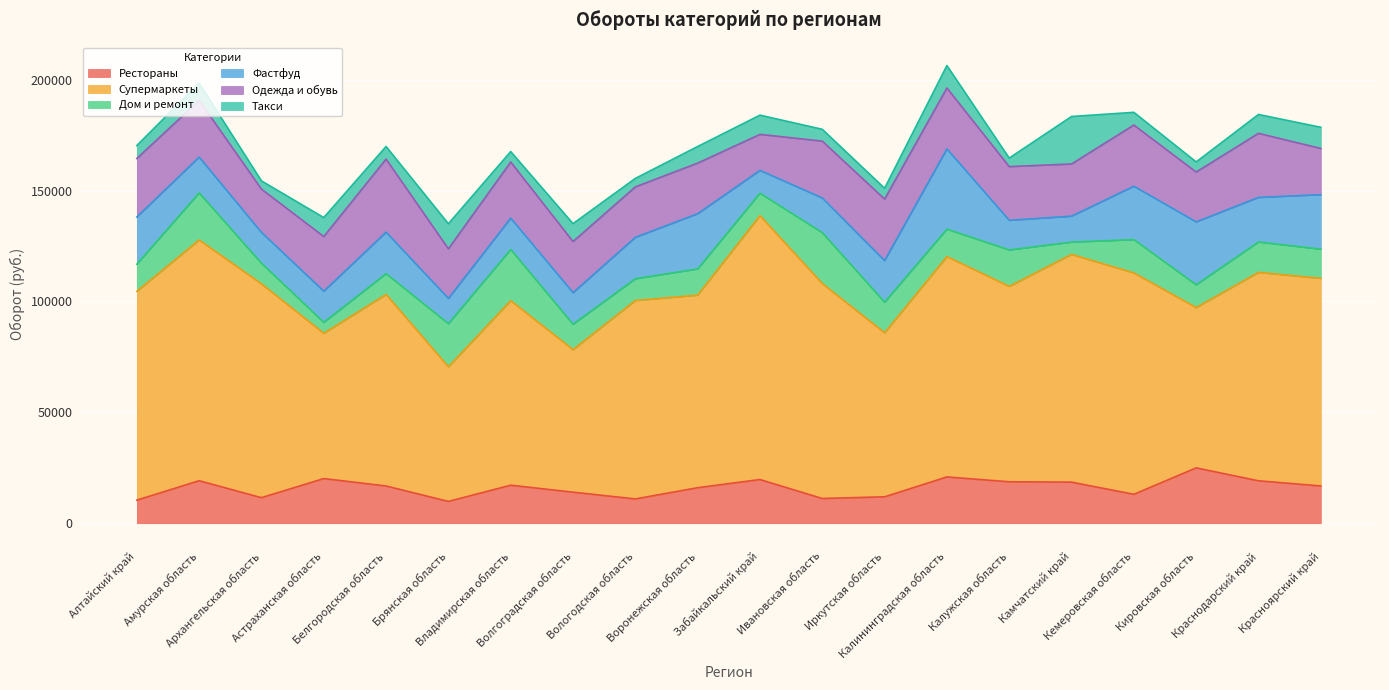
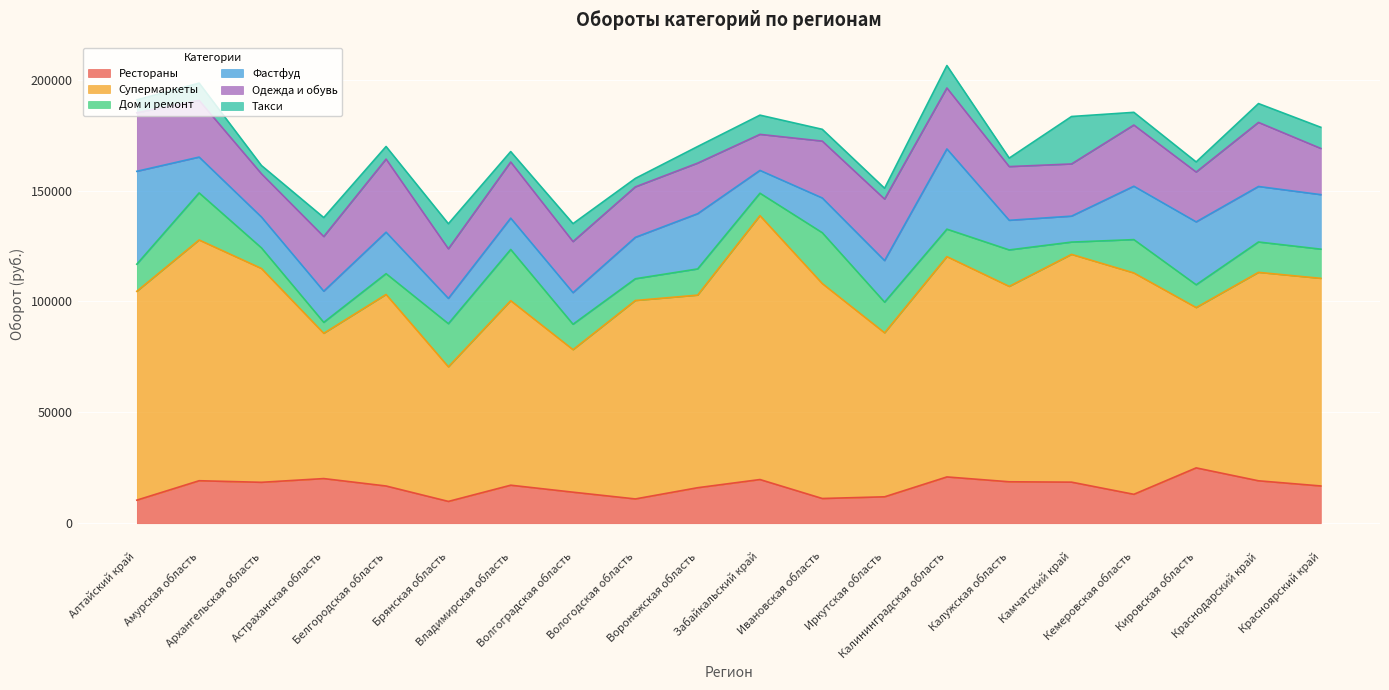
Фастфуд, Алтайский край: 21000 -> 42000
Рестораны, Архангельская область: 12000 -> 18000
Фастфуд, Краснодарский край: 20000 -> 25000
